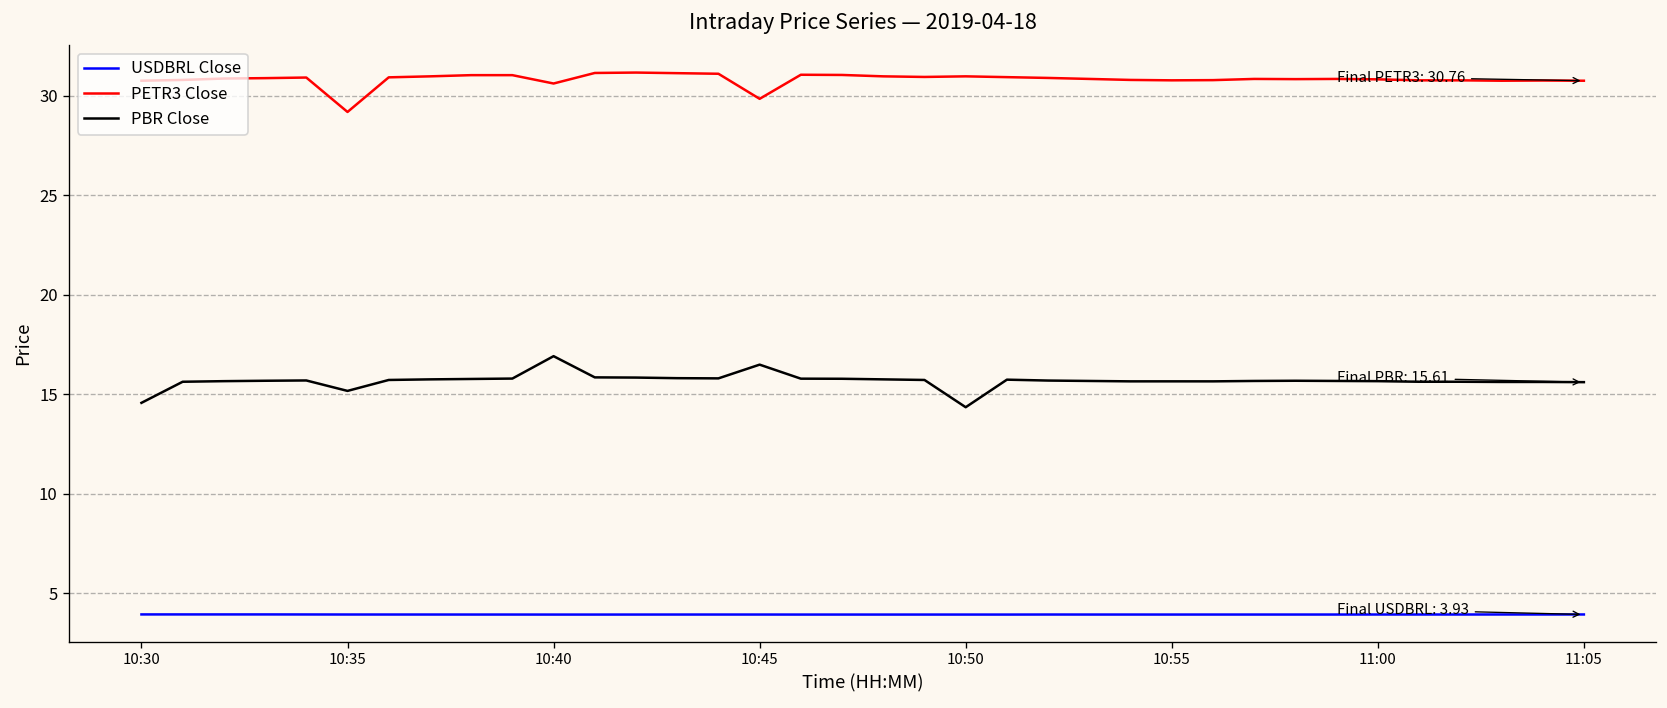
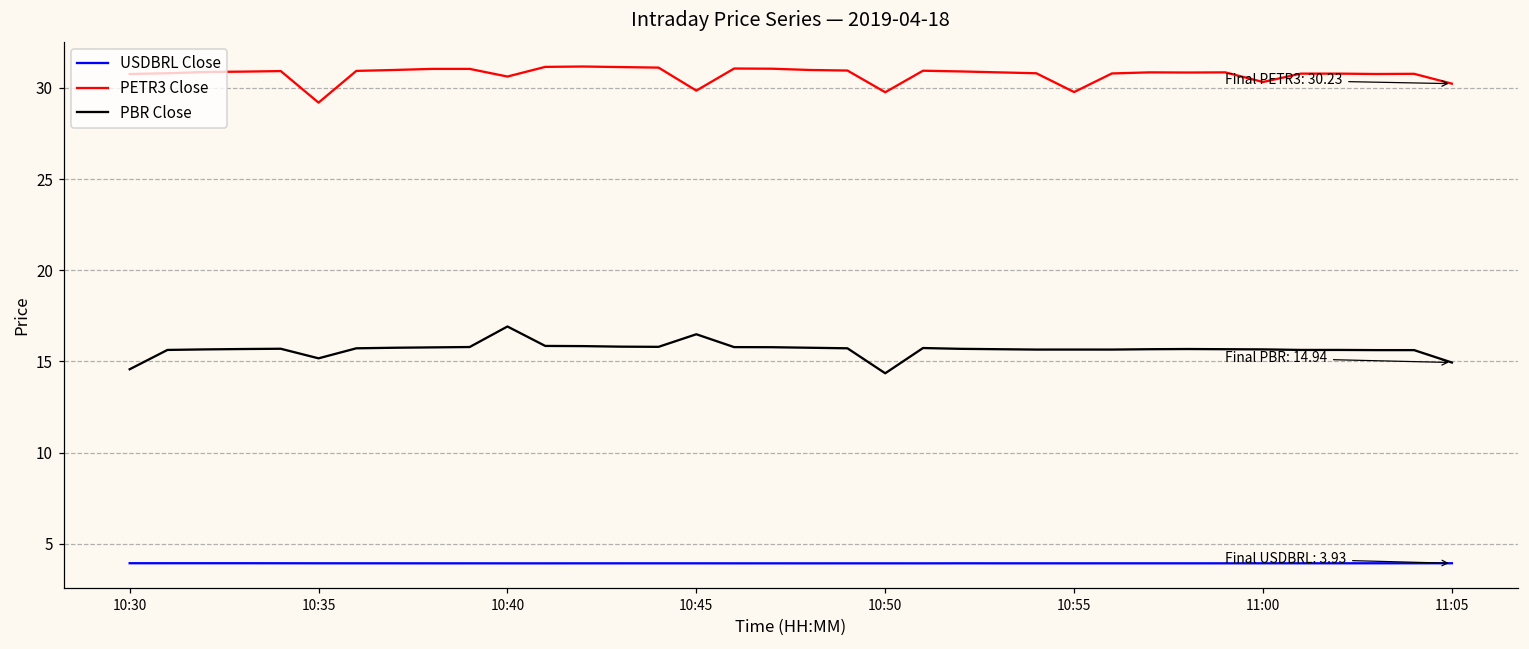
PETR3 Close, 10:50: 31.0 -> 29.8
PETR3 Close, 10:55: 30.8 -> 29.8
PETR3 Close, 11:00: 30.8 -> 30.3
PETR3 Close, 11:05: 30.76 -> 30.23
PBR Close, 11:05: 15.61 -> 14.94
